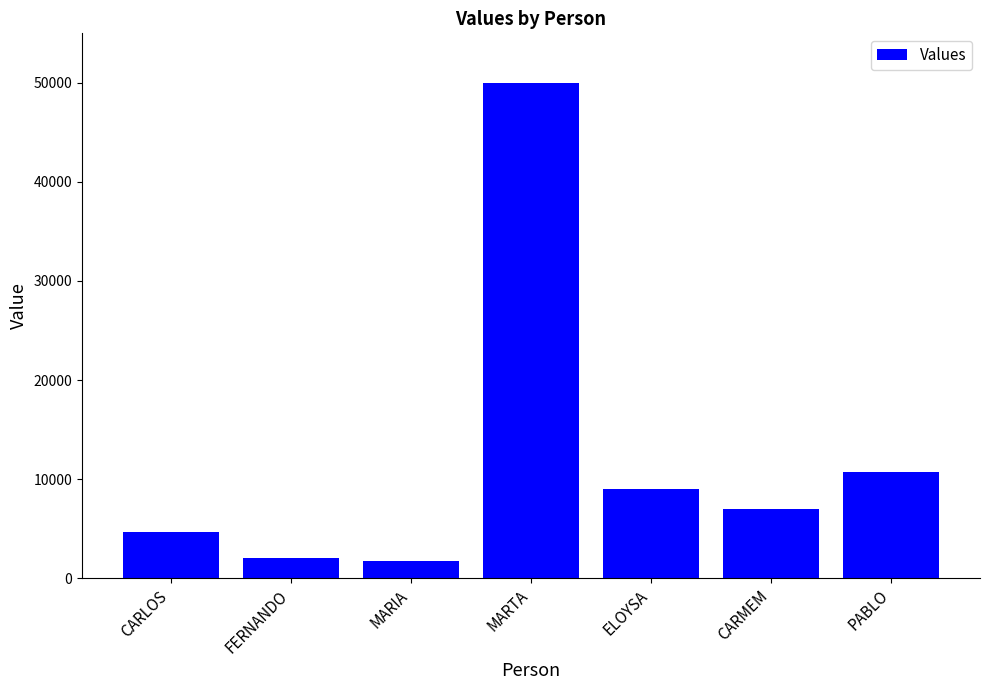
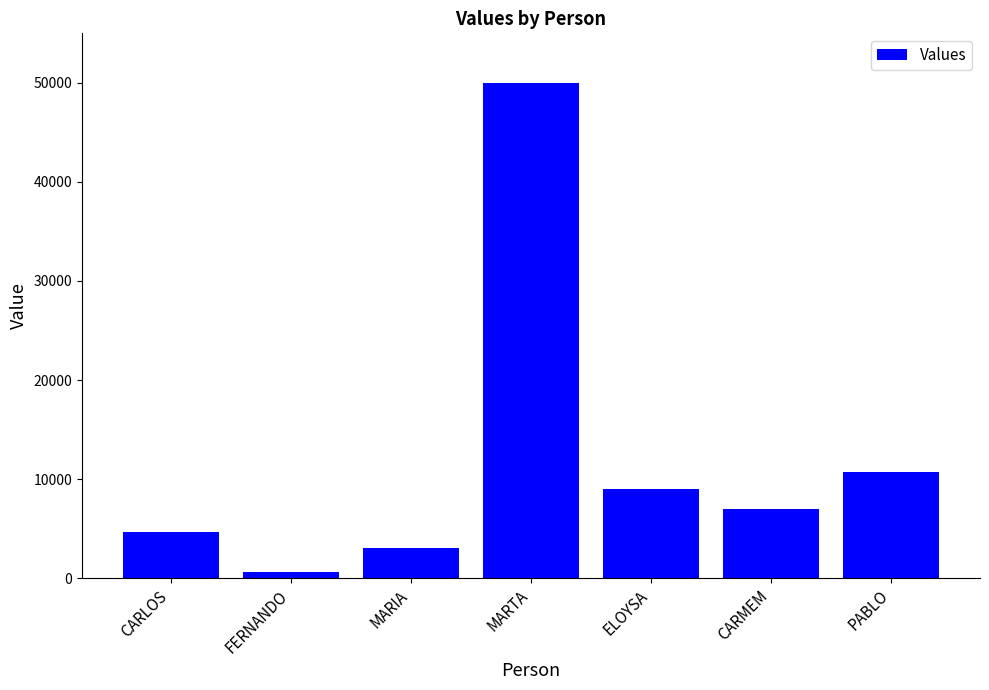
FERNANDO: 2000 -> 1000
MARIA: 2000 -> 3000
